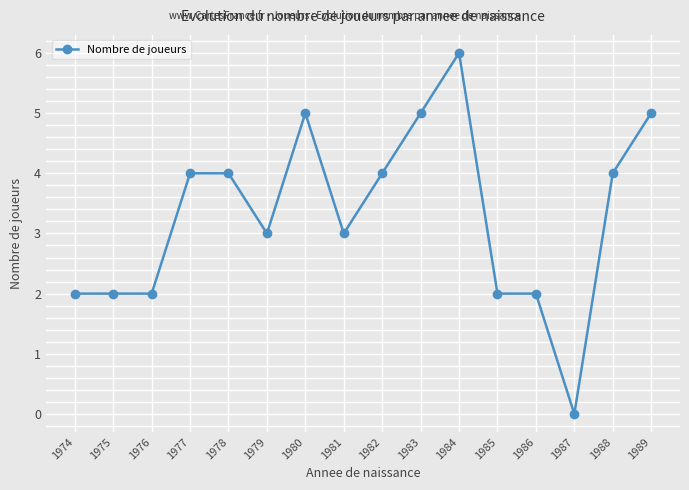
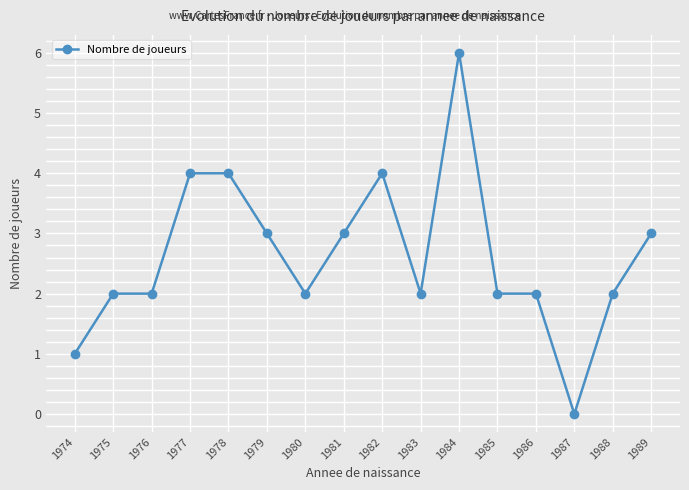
1974: 2 -> 1
1980: 5 -> 2
1983: 5 -> 2
1988: 4 -> 2
1989: 5 -> 3
